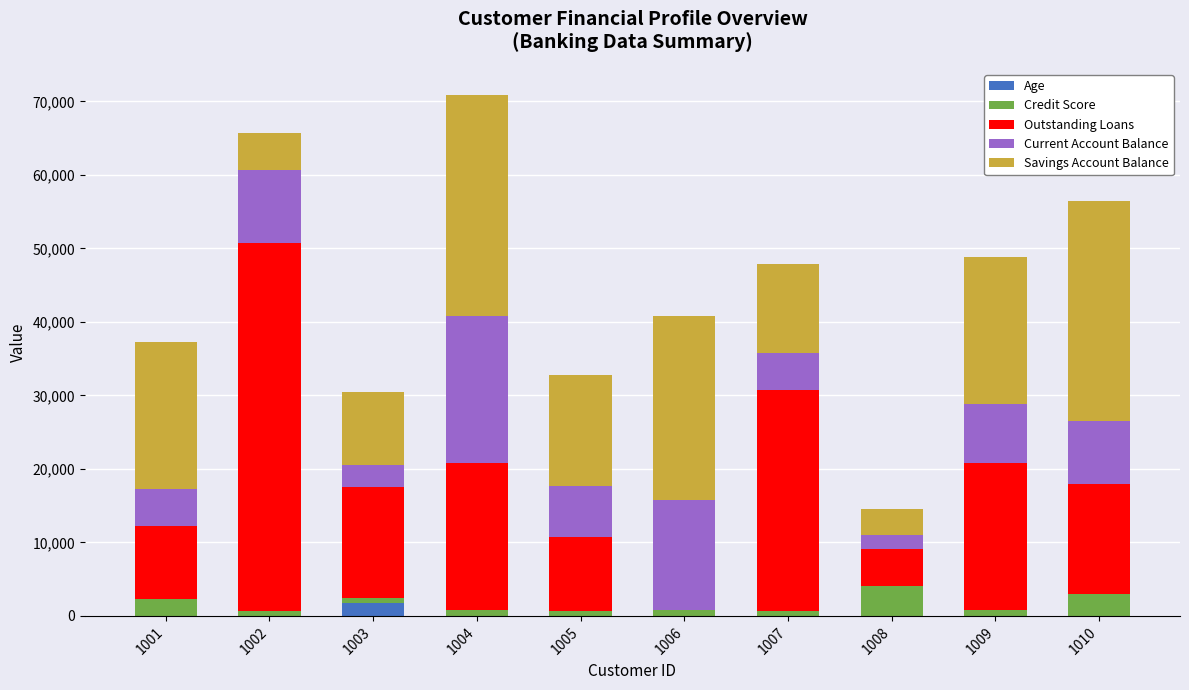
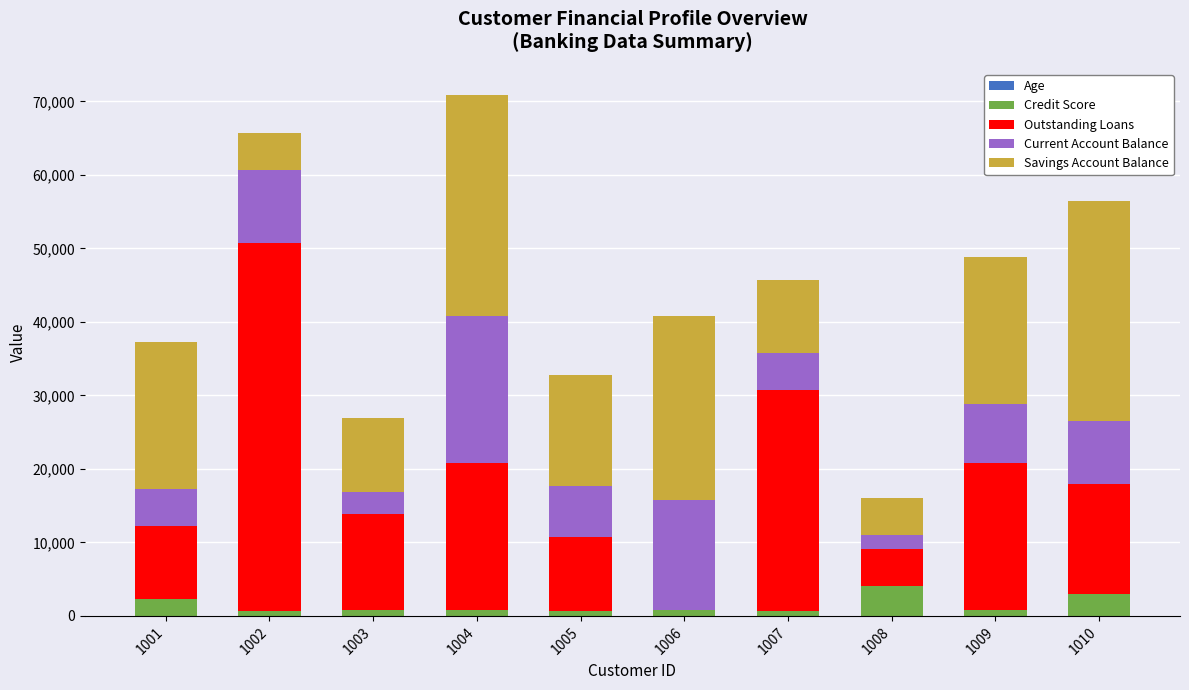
Age, 1003: 2,000 -> 0
Outstanding Loans, 1003: 15,000 -> 13,000
Savings Account Balance, 1007: 12,000 -> 10,000
Savings Account Balance, 1008: 3,000 -> 5,000
